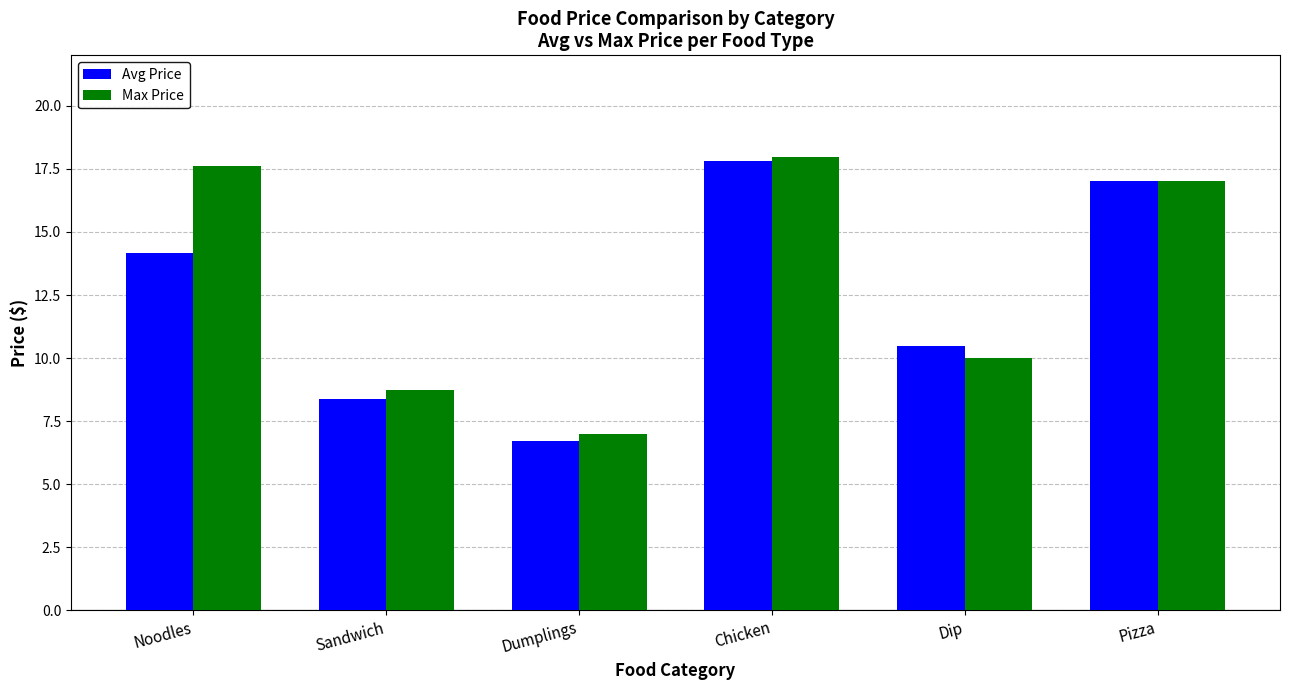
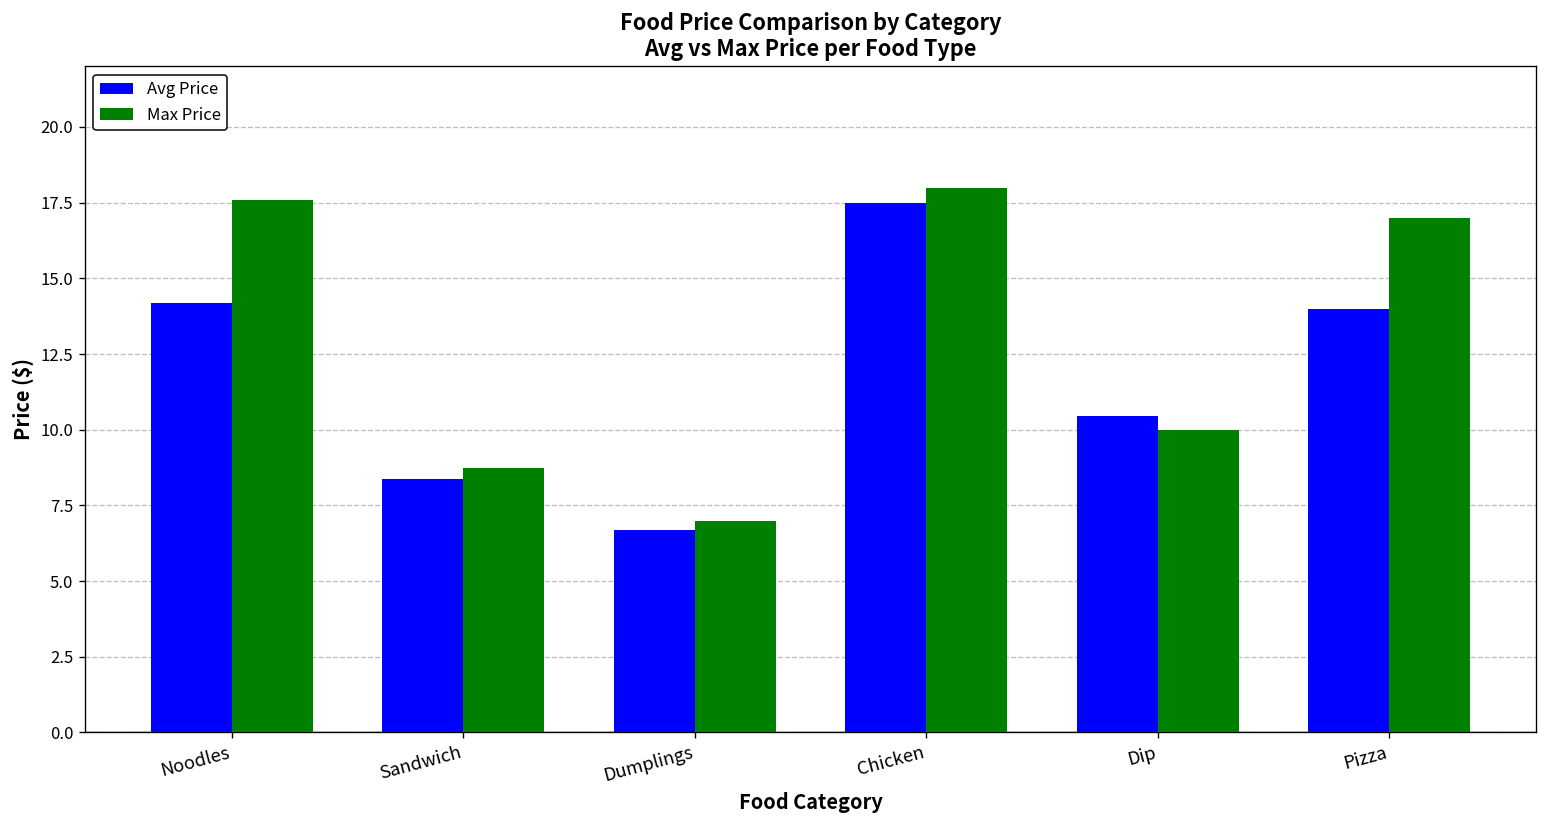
Avg Price, Chicken: 17.8 -> 17.5
Avg Price, Pizza: 17 -> 14
